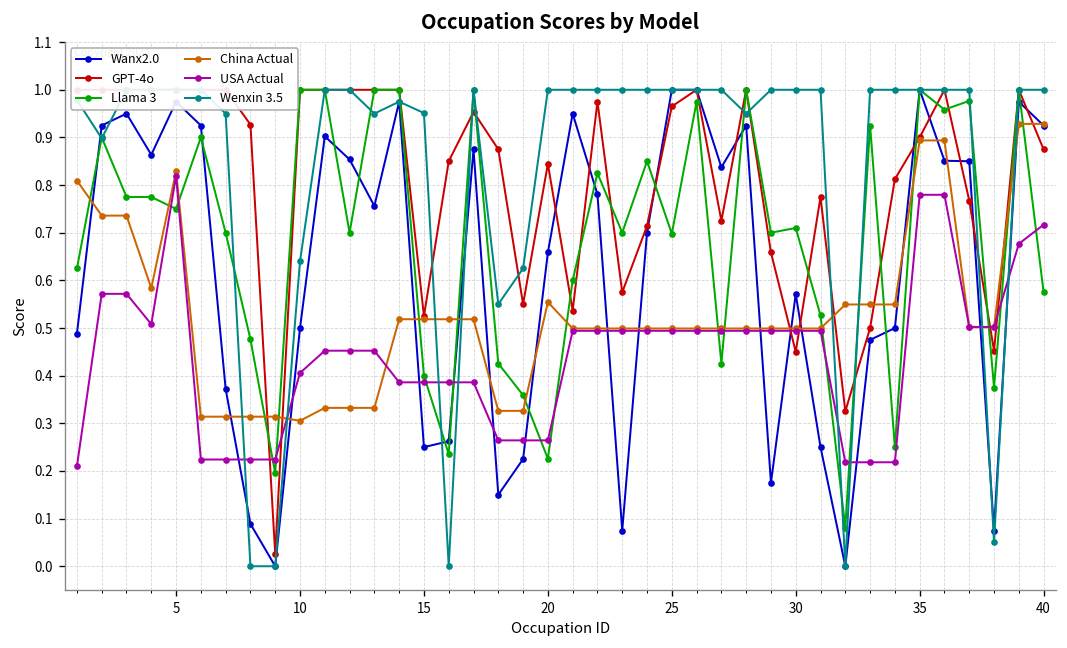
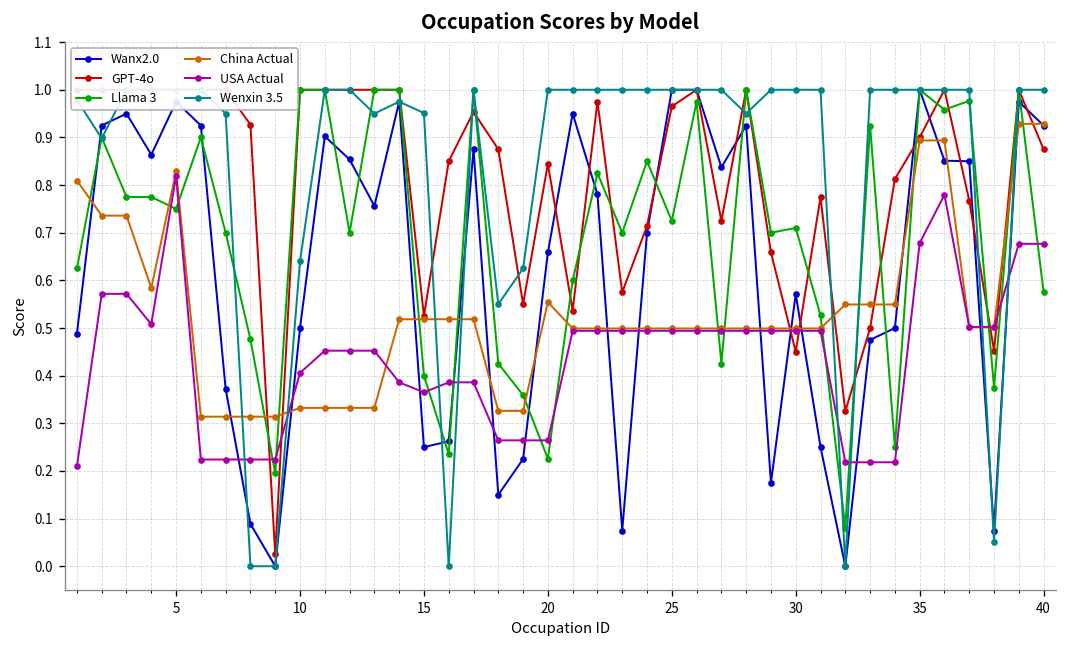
China Actual, 10: 0.31 -> 0.33
USA Actual, 15: 0.39 -> 0.37
Llama 3, 25: 0.70 -> 0.73
USA Actual, 35: 0.78 -> 0.68
USA Actual, 40: 0.72 -> 0.68
